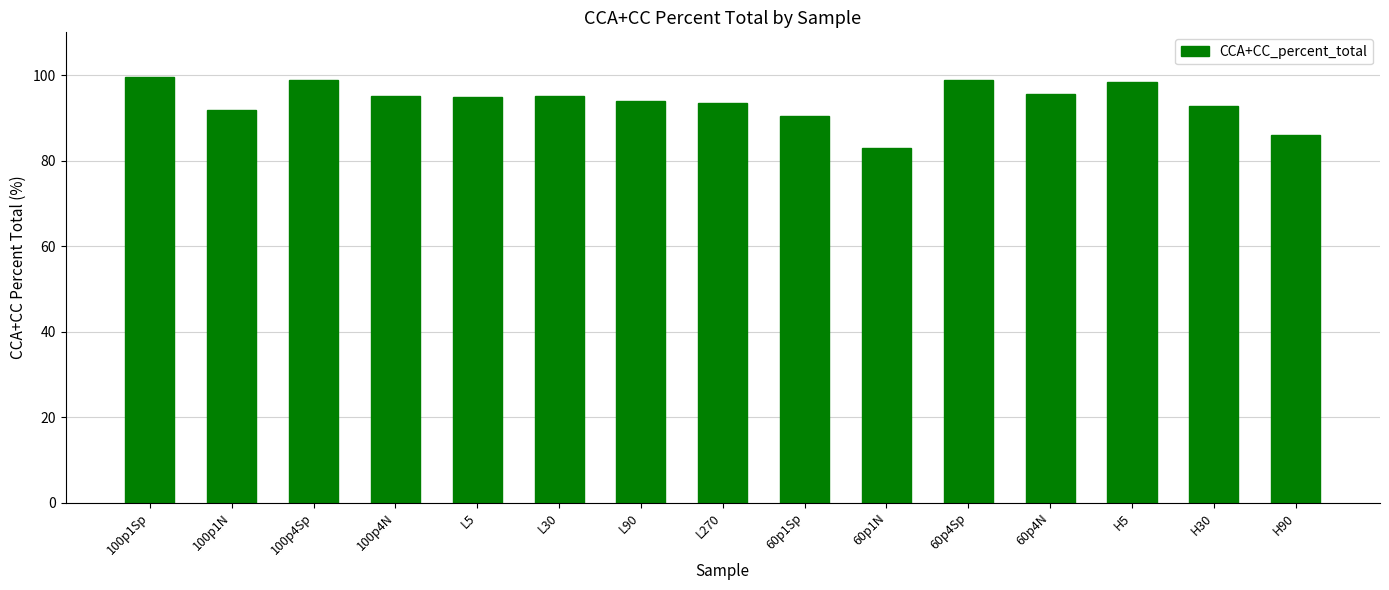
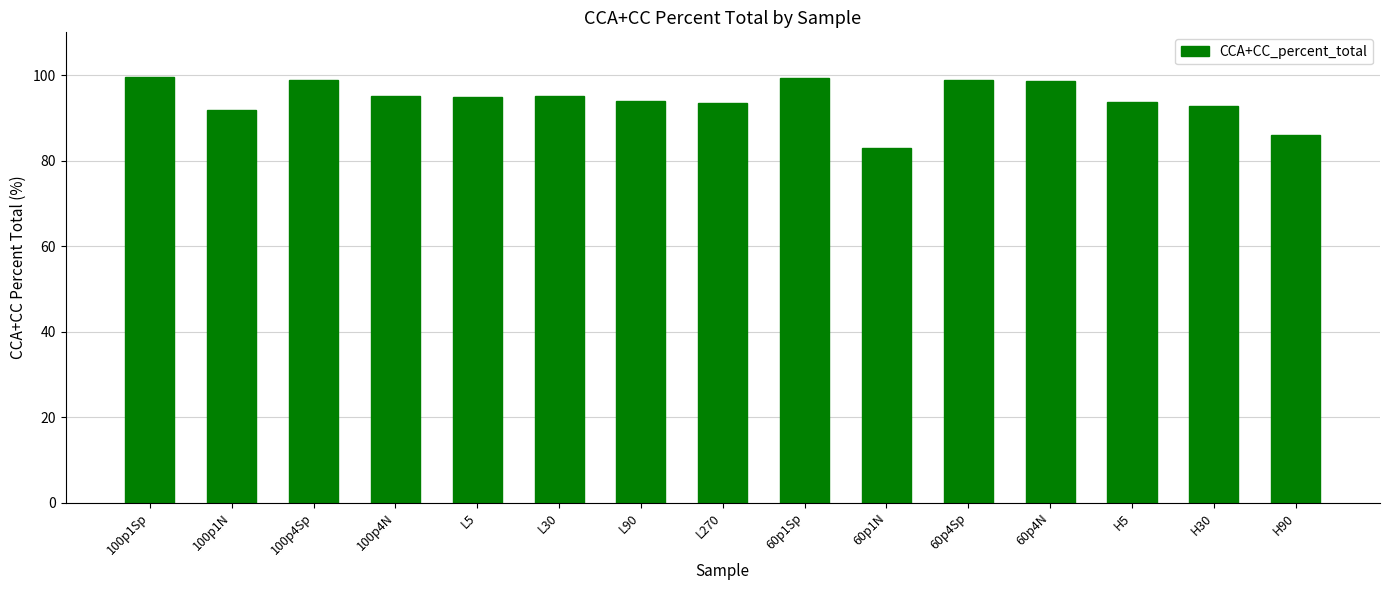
60p1Sp: 90 -> 99
60p4N: 96 -> 99
H5: 98 -> 94
